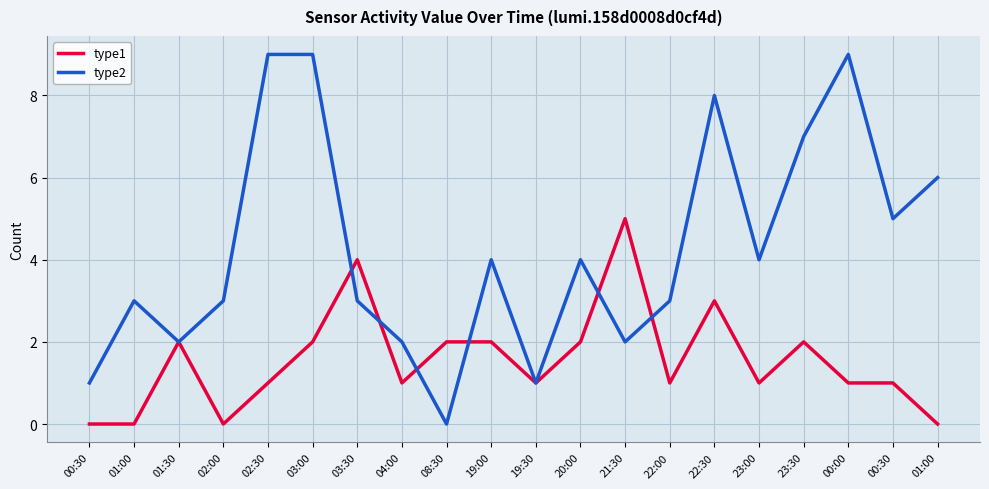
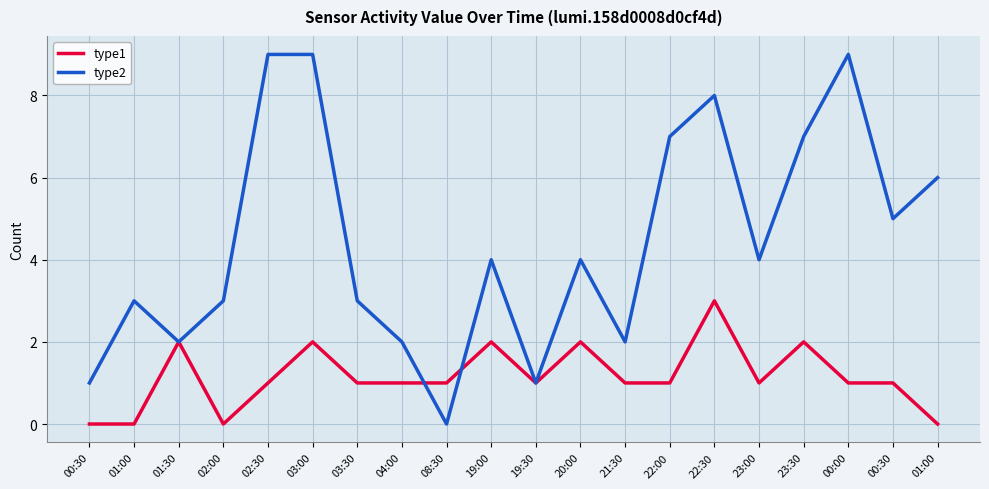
type1, 03:30: 4 -> 1
type1, 08:30: 2 -> 1
type1, 21:30: 5 -> 1
type2, 22:00: 3 -> 7
